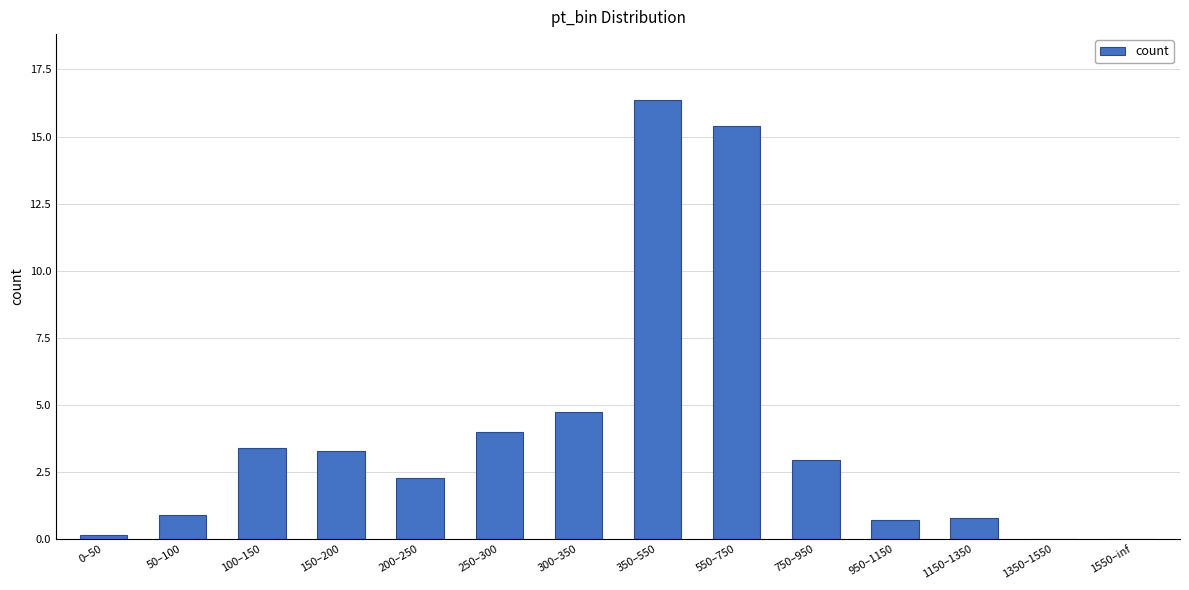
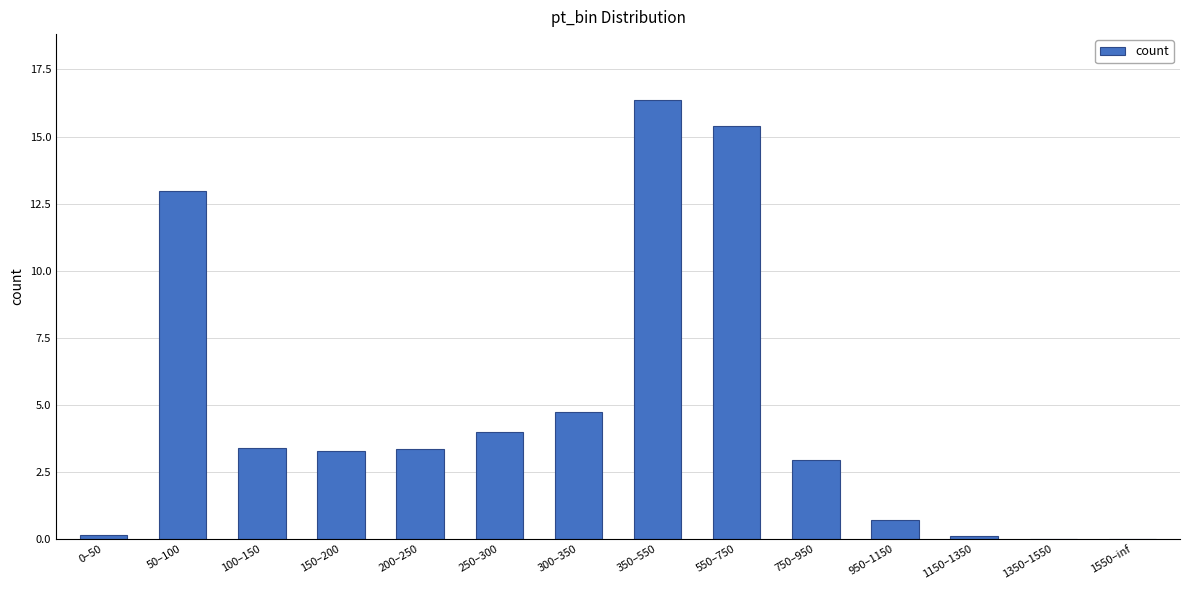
50–100: 0.9 -> 13.0
200–250: 2.3 -> 3.3
1150–1350: 0.8 -> 0.1
